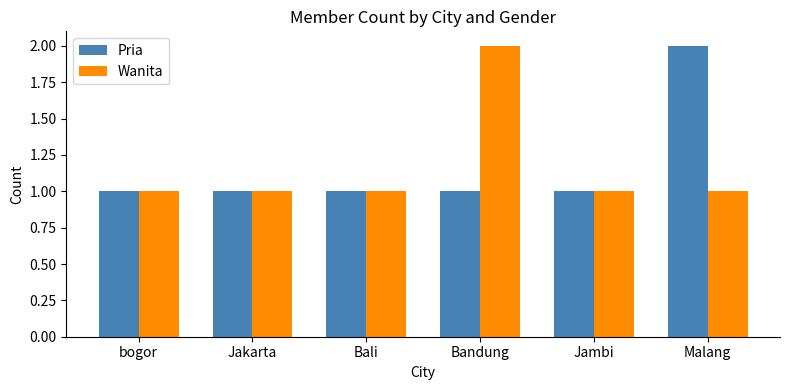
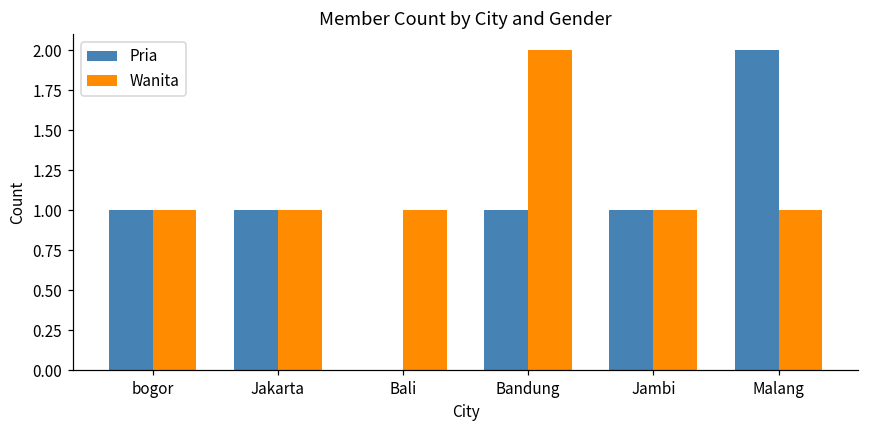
Pria, Bali: 1 -> 0
